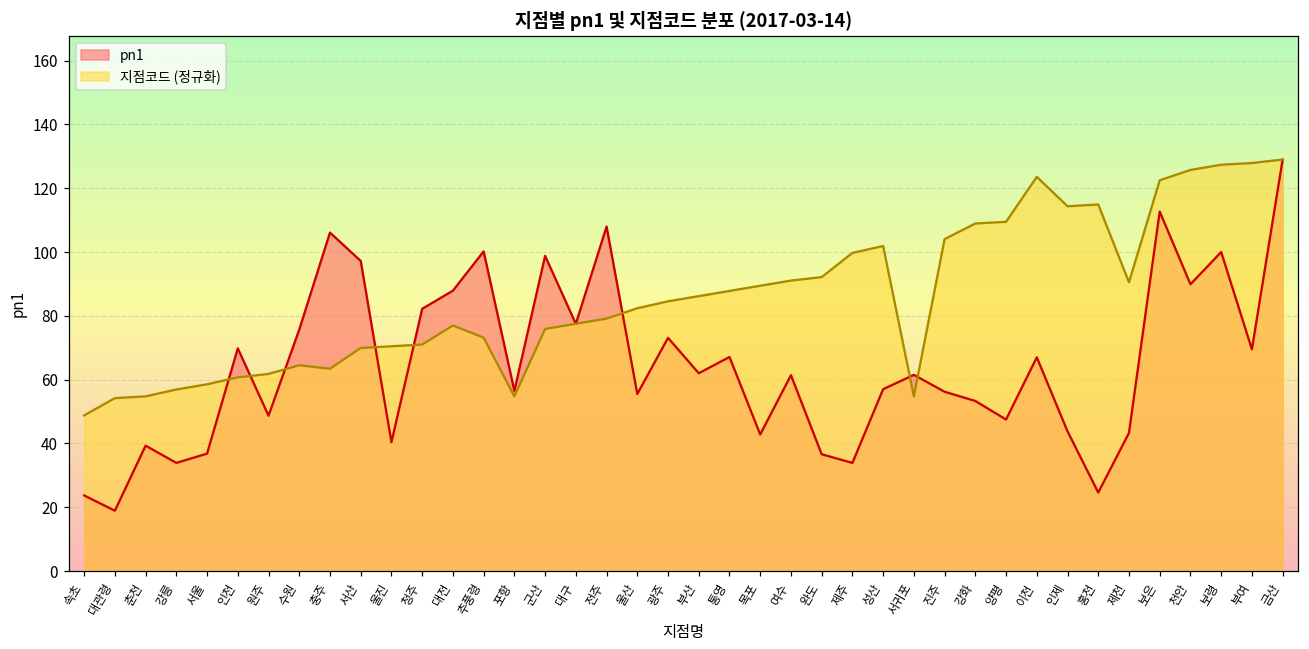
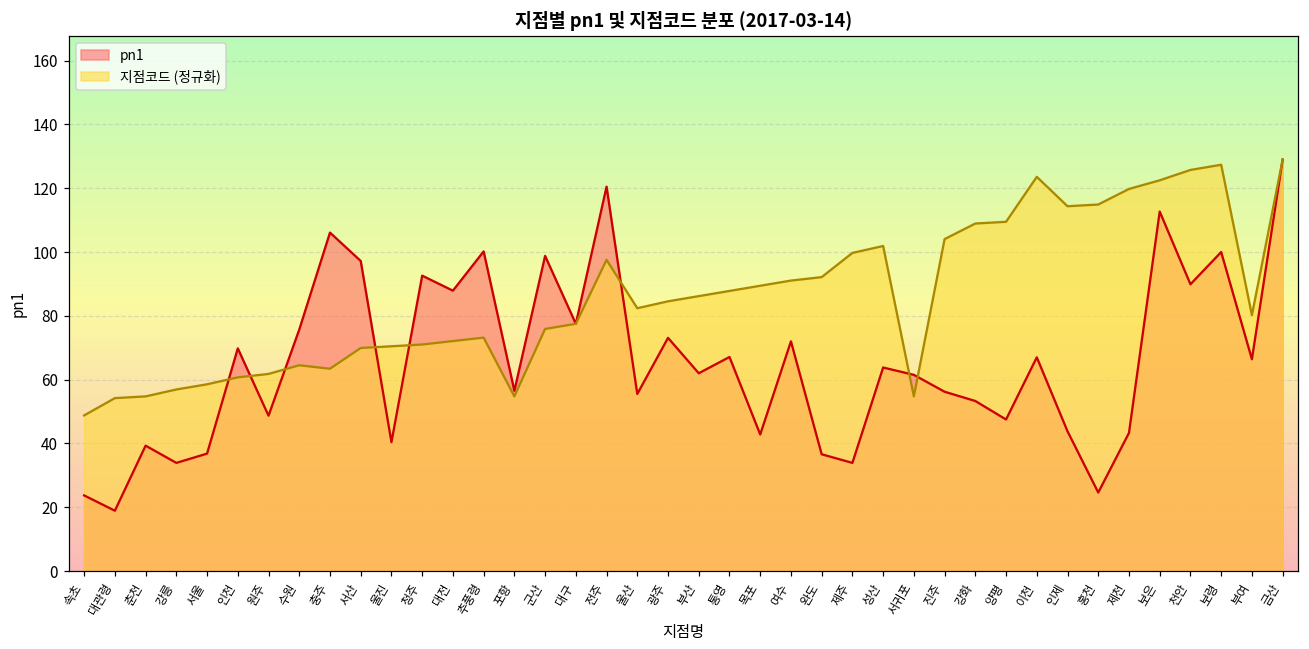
pn1, 청주: 82 -> 93
지점코드 (정규화), 대전: 77 -> 72
pn1, 전주: 108 -> 121
지점코드 (정규화), 전주: 79 -> 98
pn1, 여수: 61 -> 72
pn1, 성산: 57 -> 64
지점코드 (정규화), 제천: 91 -> 120
pn1, 부여: 70 -> 66
지점코드 (정규화), 부여: 128 -> 80
